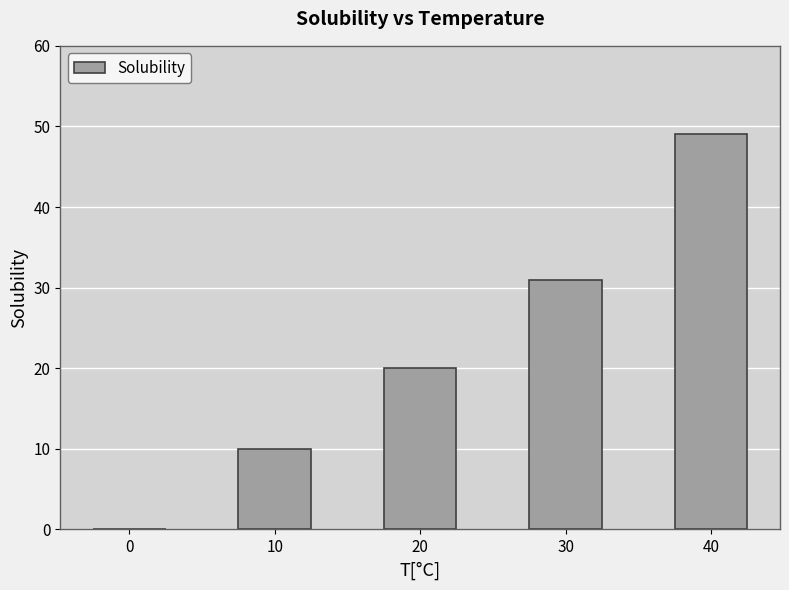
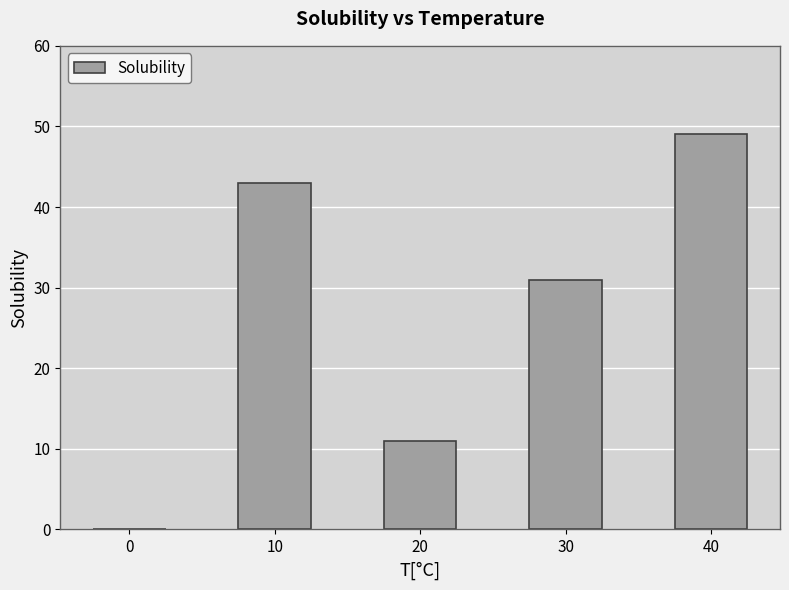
10: 10 -> 43
20: 20 -> 11
